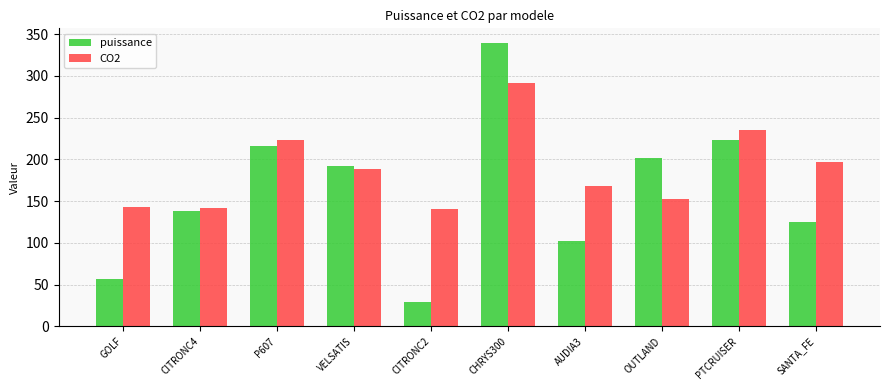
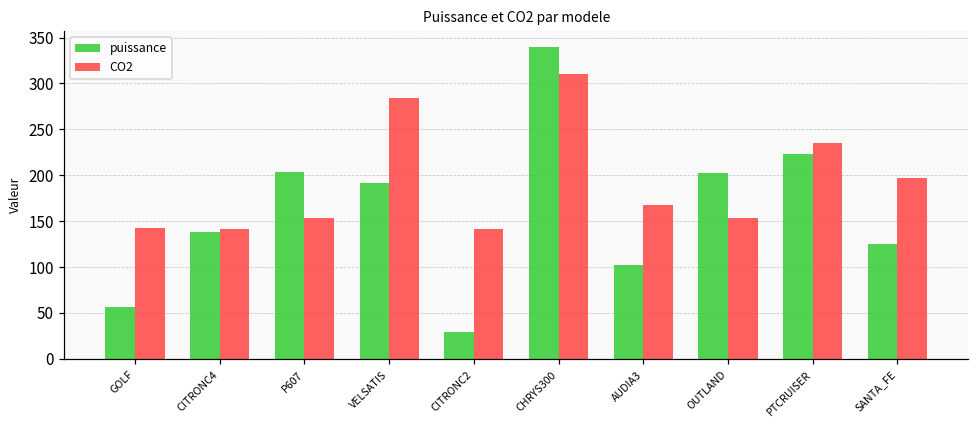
puissance, P607: 220 -> 200
CO2, P607: 220 -> 150
CO2, VELSATIS: 190 -> 280
CO2, CHRYS300: 290 -> 310
